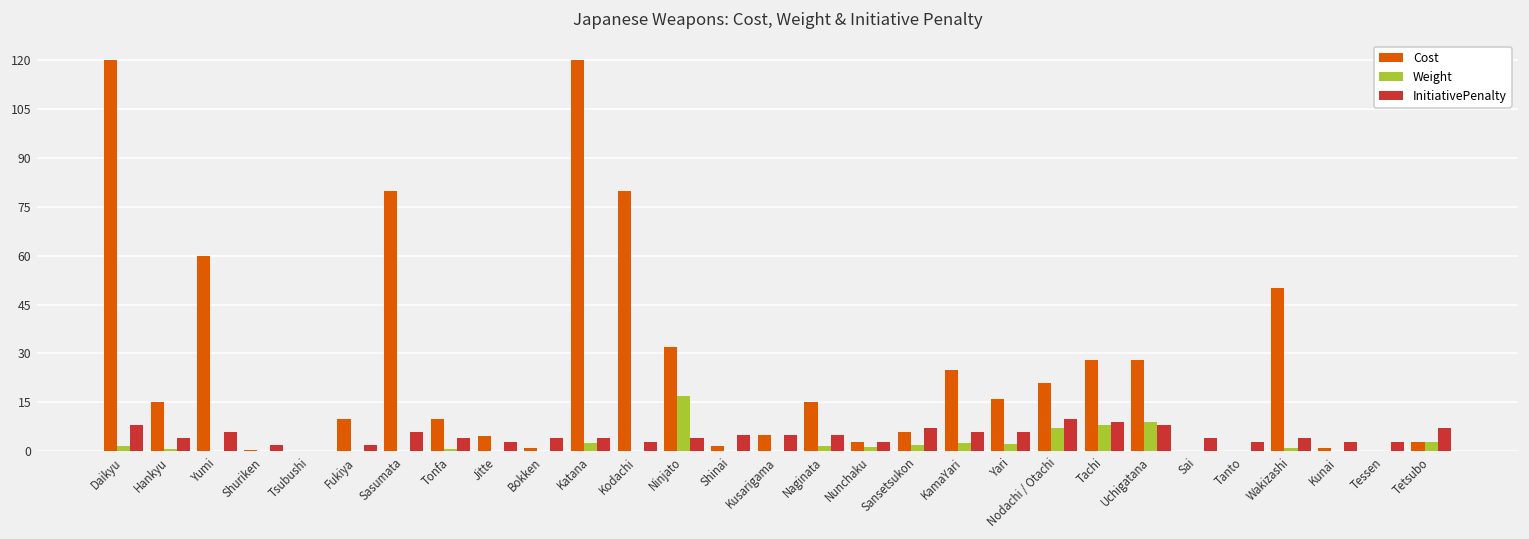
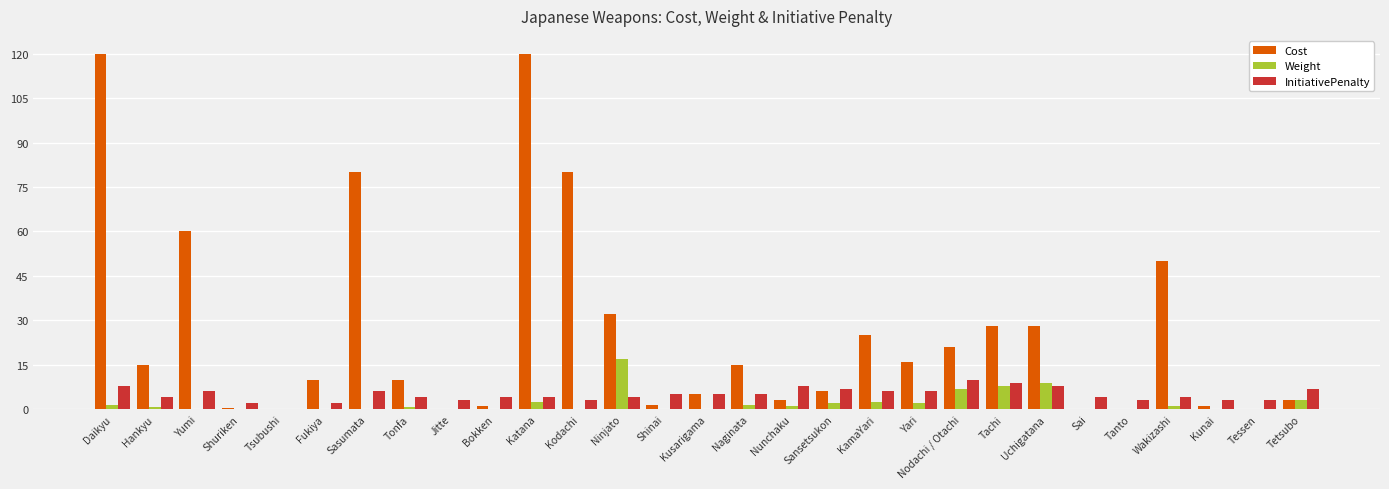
Cost, Jitte: 5 -> 0
InitiativePenalty, Nunchaku: 3 -> 8
